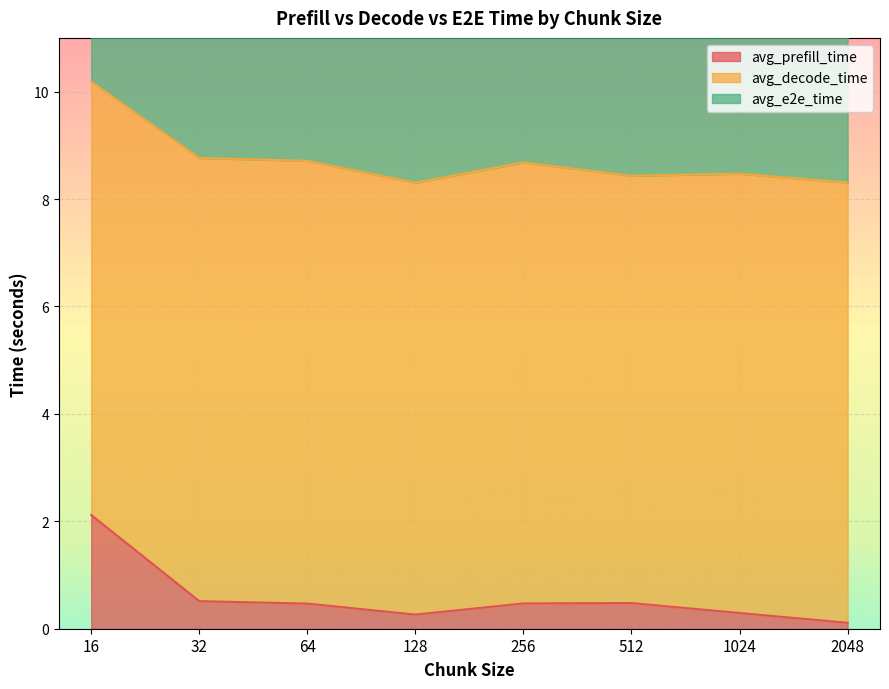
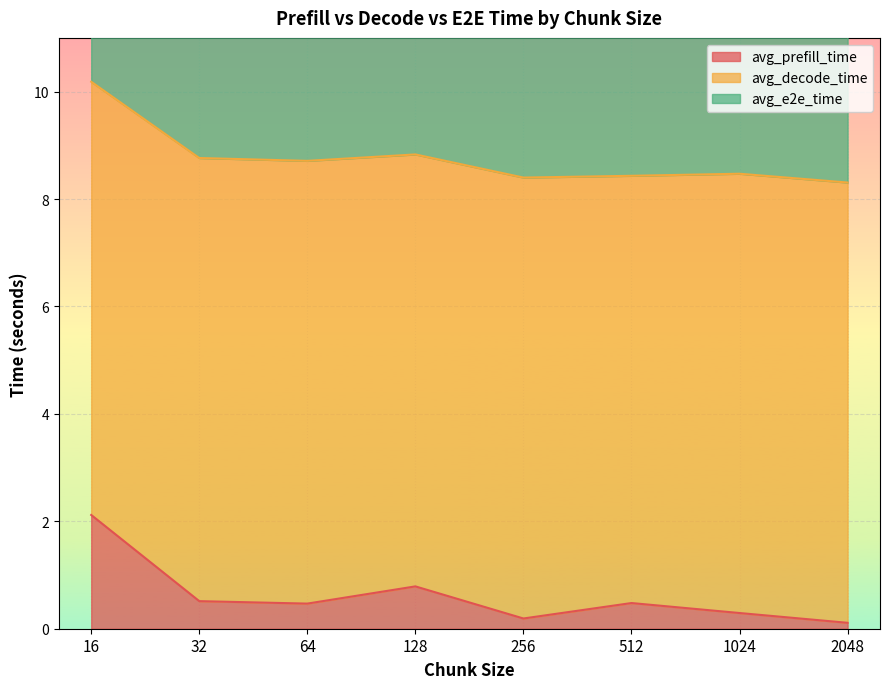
avg_prefill_time, 128: 0.3 -> 0.8
avg_prefill_time, 256: 0.5 -> 0.2
